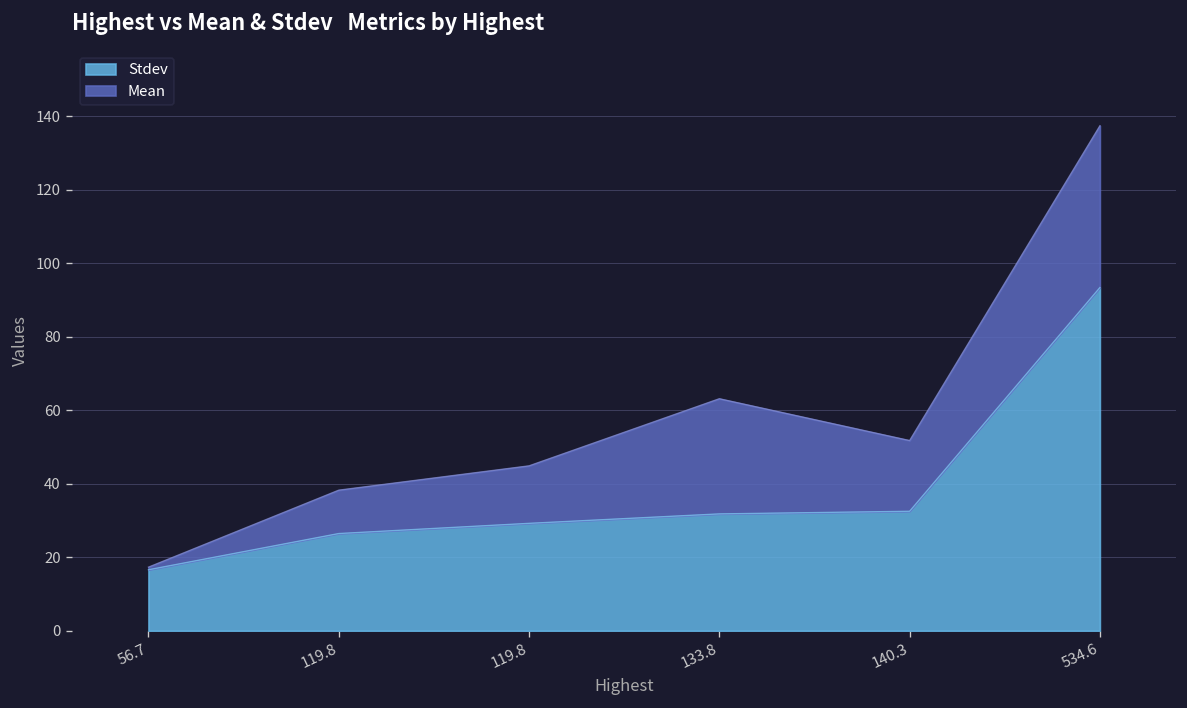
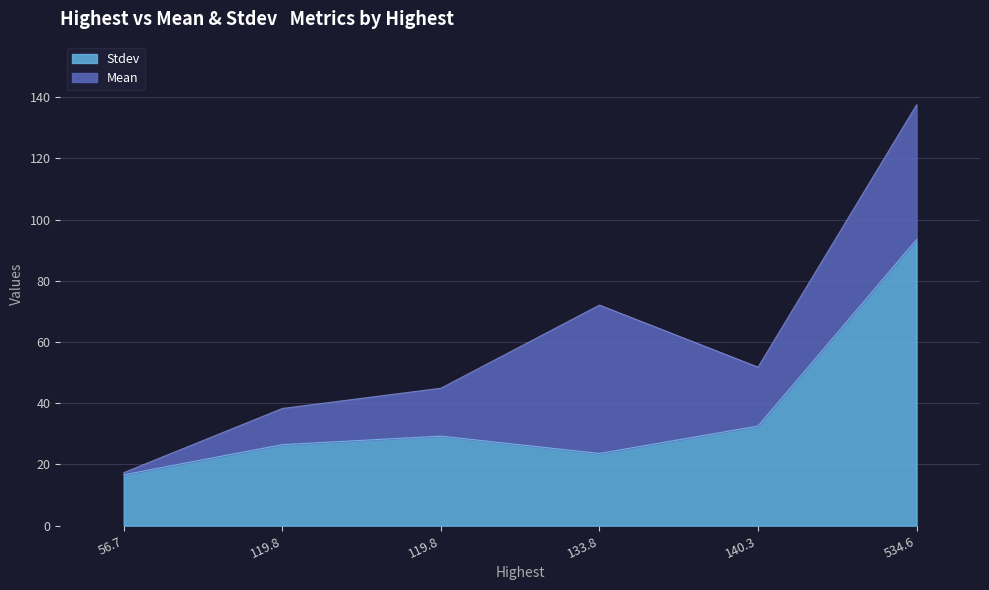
Stdev, 133.8: 32 -> 24
Mean, 133.8: 31 -> 48
